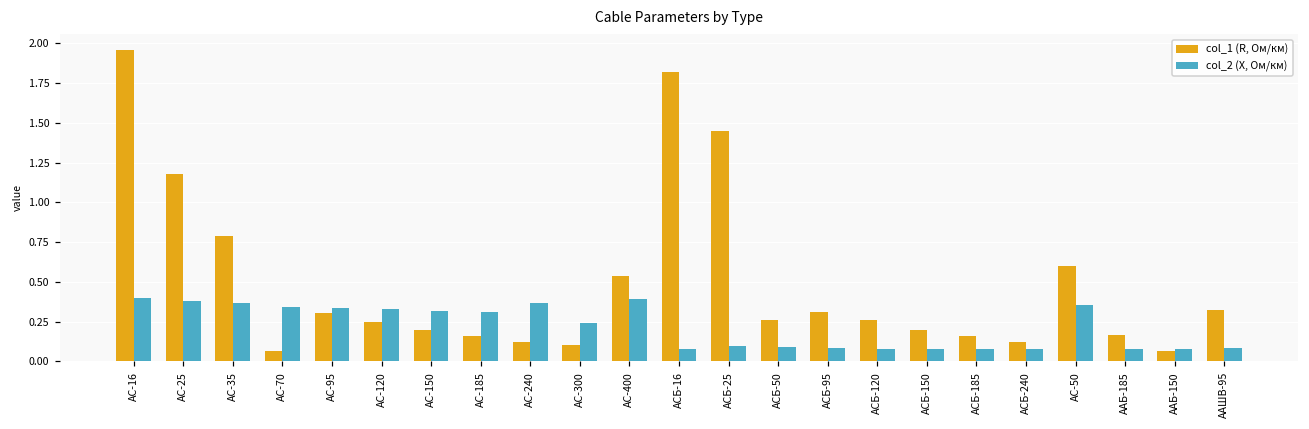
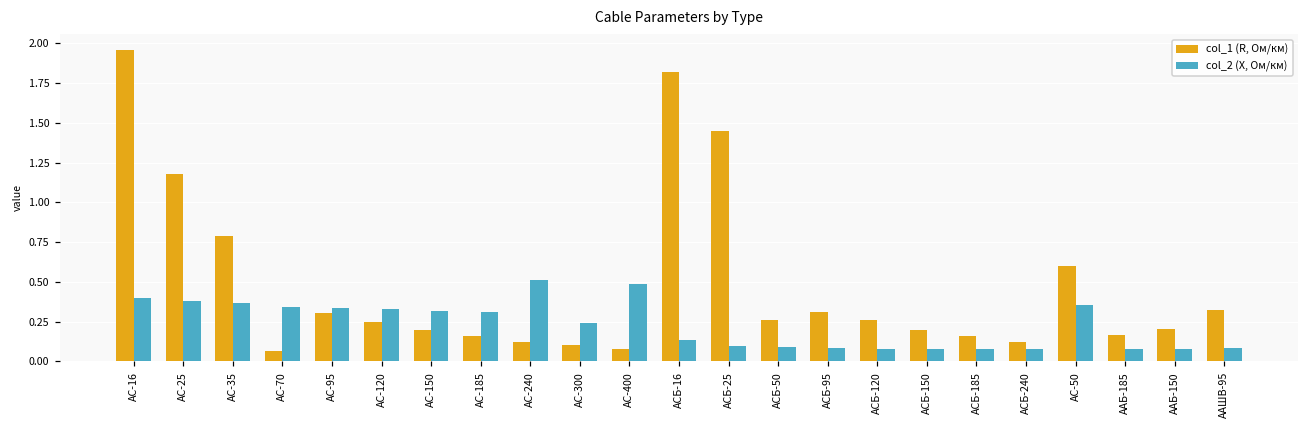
col_2 (X, Ом/км), АС-240: 0.37 -> 0.51
col_1 (R, Ом/км), АС-400: 0.53 -> 0.08
col_2 (X, Ом/км), АС-400: 0.39 -> 0.49
col_2 (X, Ом/км), АСБ-16: 0.08 -> 0.13
col_1 (R, Ом/км), ААБ-150: 0.07 -> 0.21
